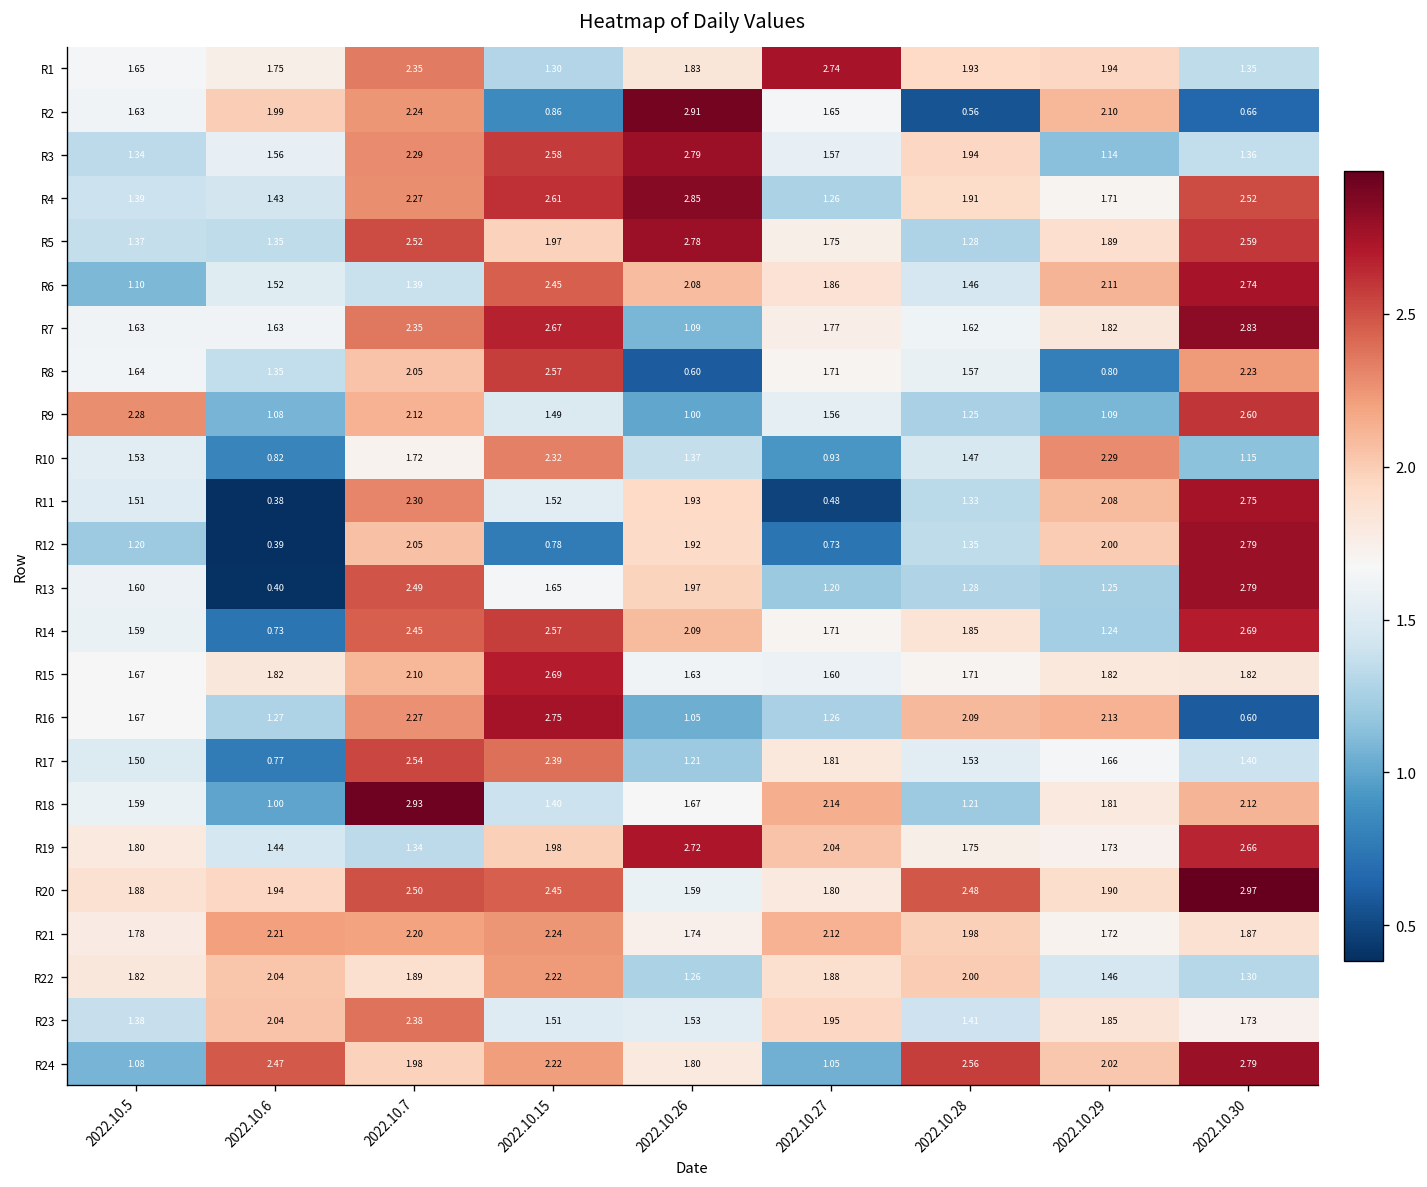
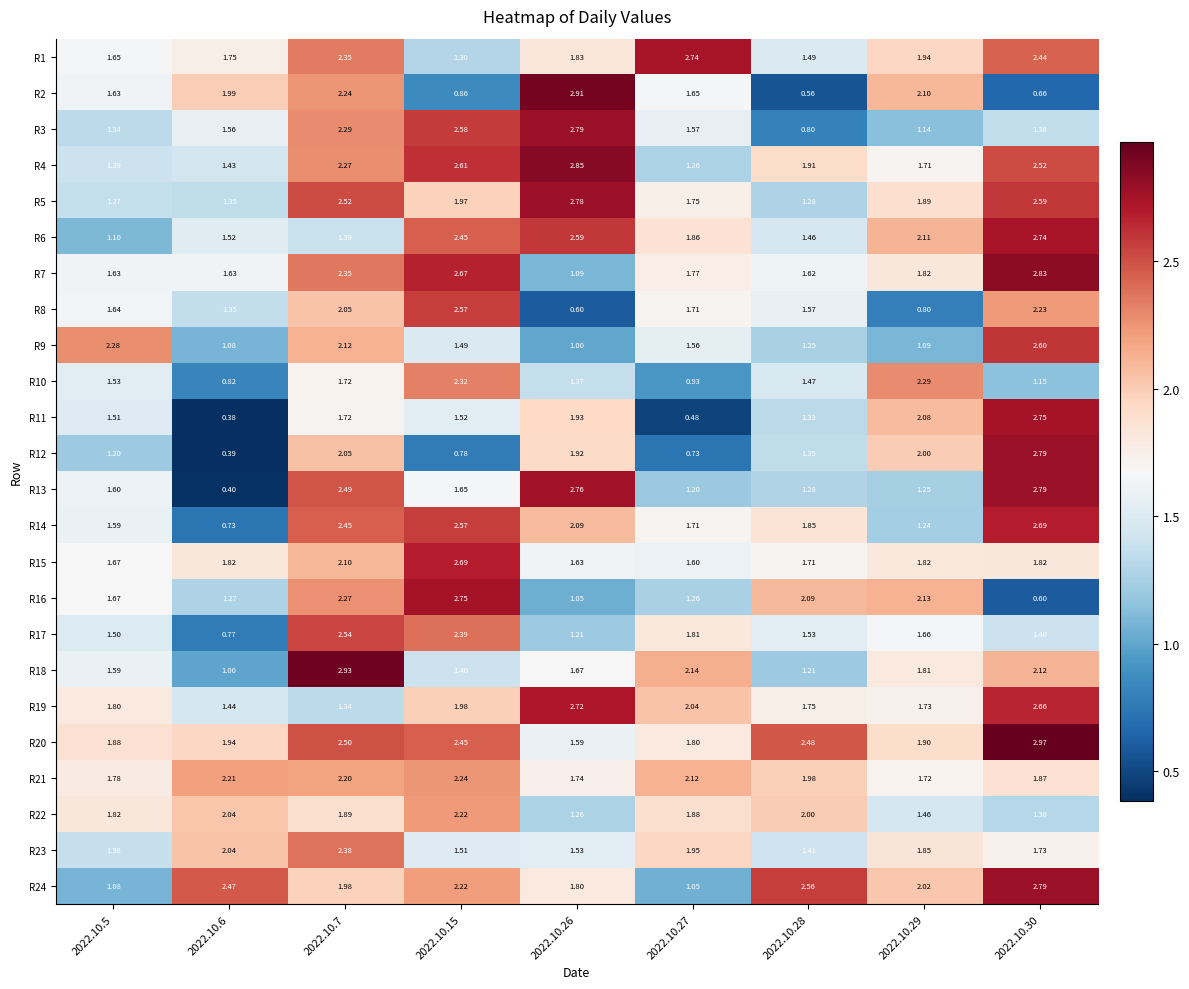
R1, 2022.10.28: 1.93 -> 1.49
R1, 2022.10.30: 1.35 -> 2.44
R3, 2022.10.28: 1.94 -> 0.80
R6, 2022.10.26: 2.08 -> 2.59
R11, 2022.10.7: 2.30 -> 1.72
R13, 2022.10.26: 1.97 -> 2.76
